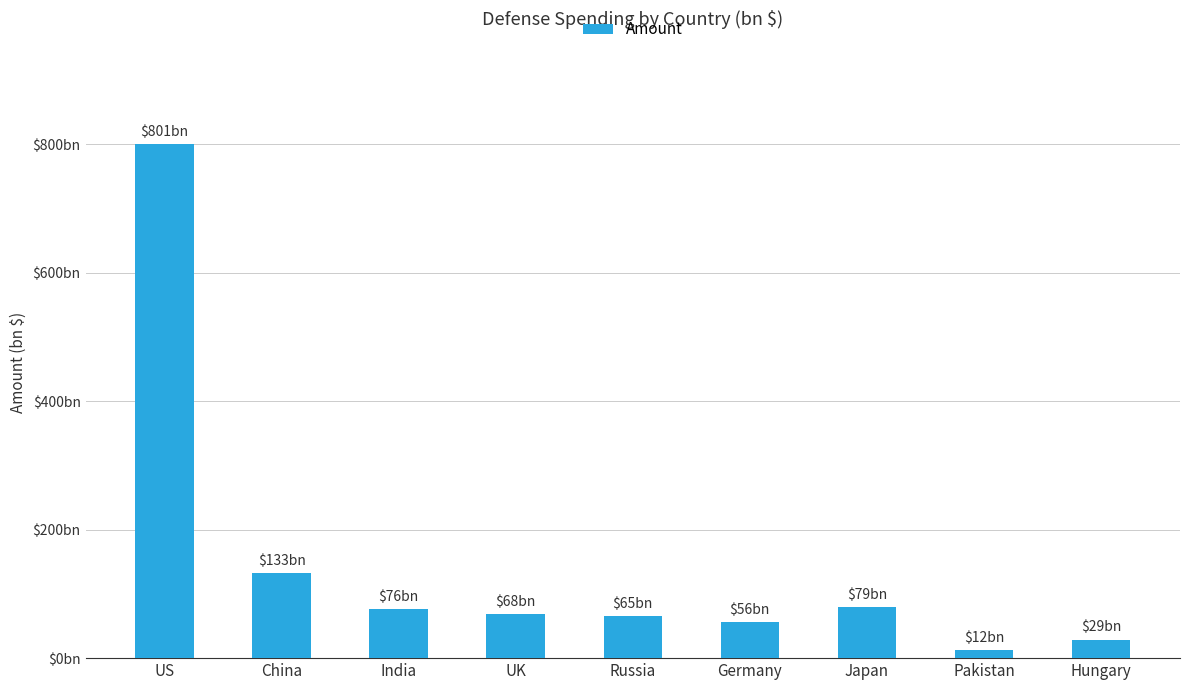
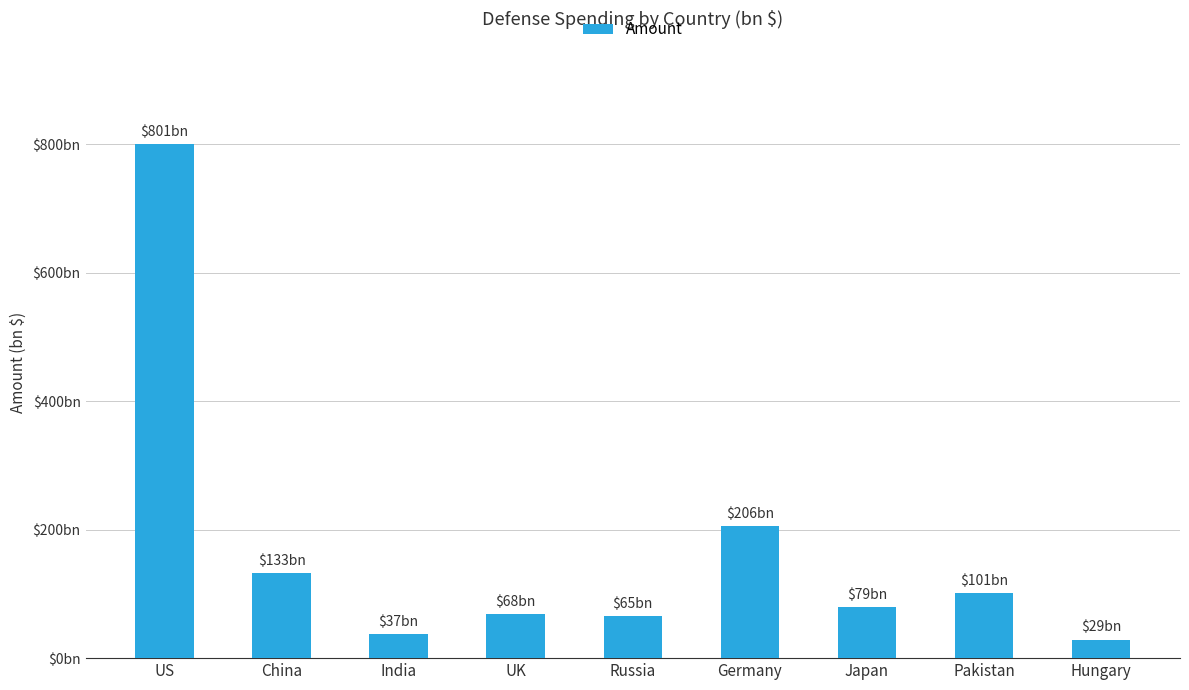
India: $76 -> $37
Germany: $56 -> $206
Pakistan: $12 -> $101
